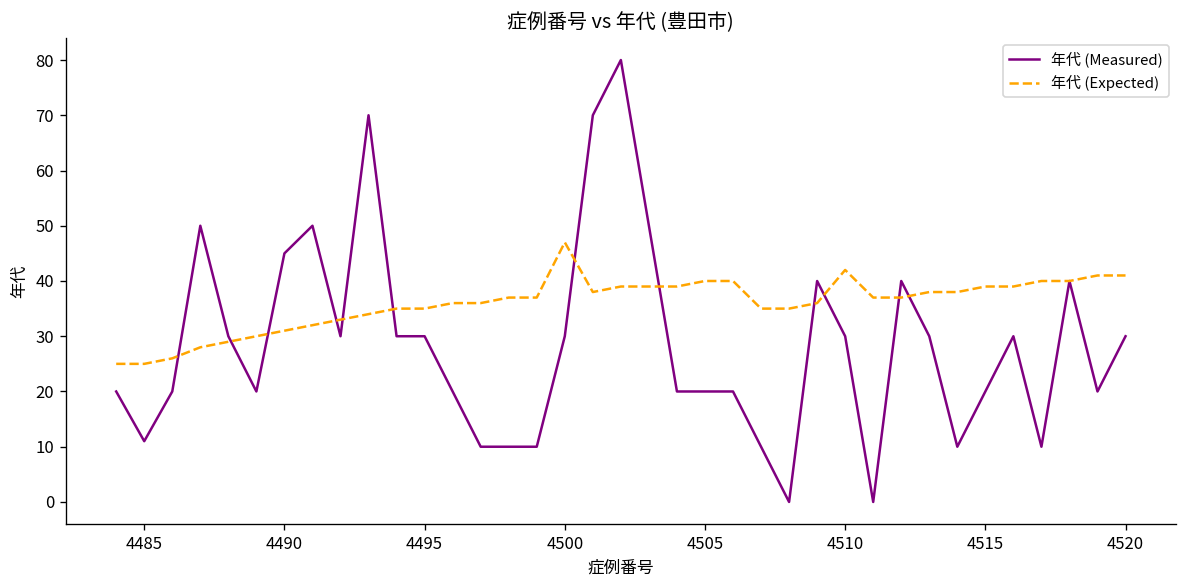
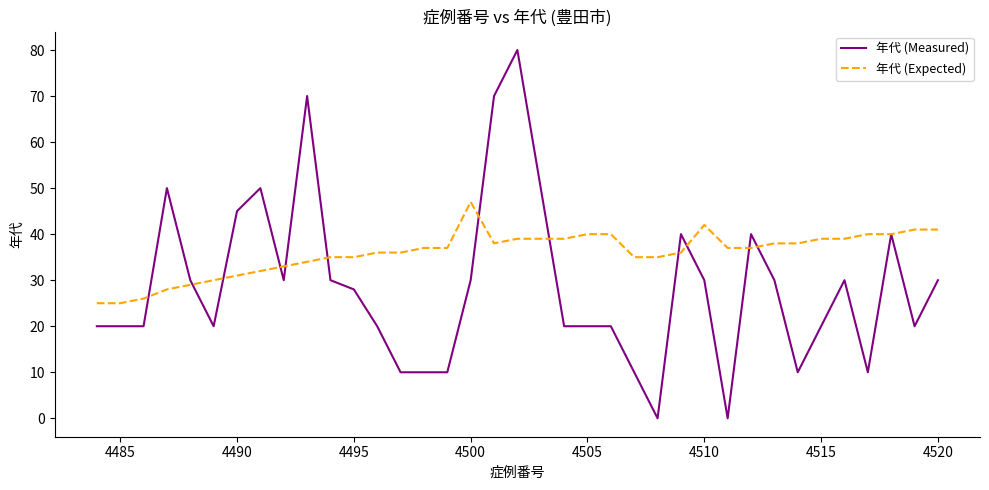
年代 (Measured), 4485: 11 -> 20
年代 (Measured), 4495: 30 -> 28
